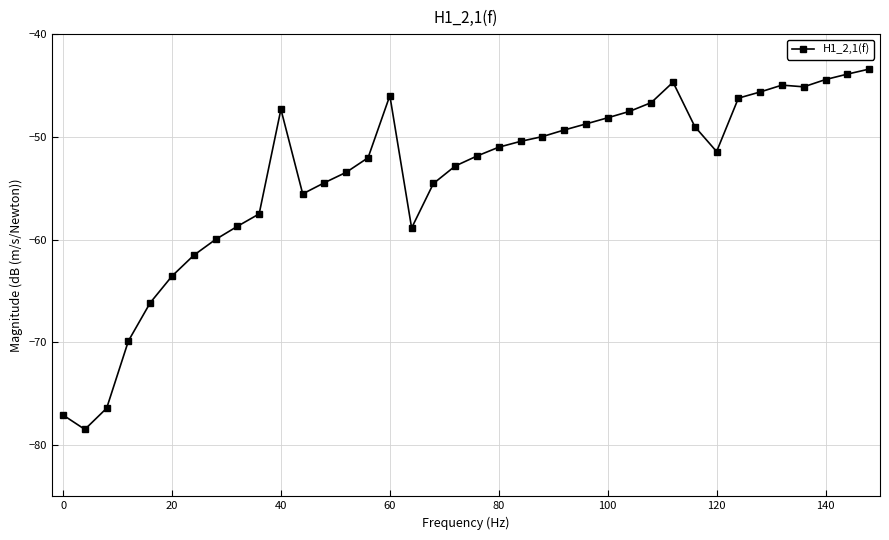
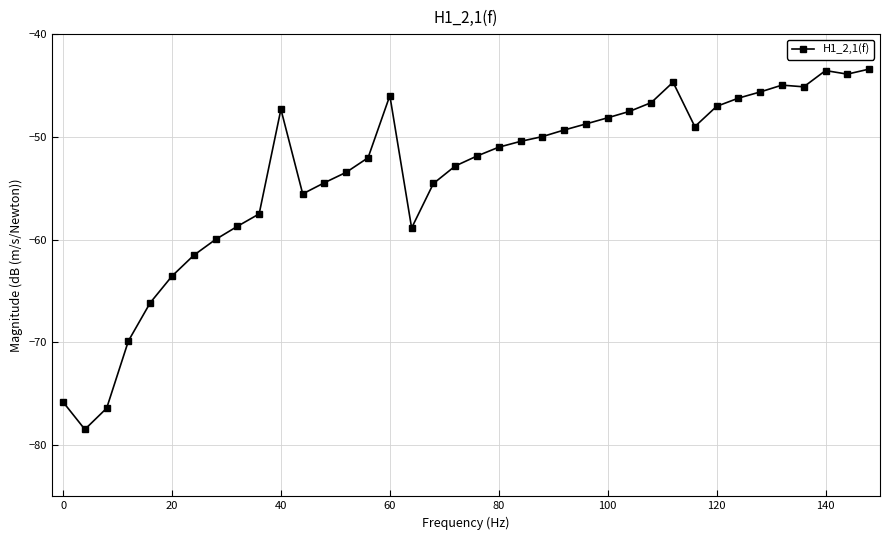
0: -77.1 -> -75.8
120: -51.4 -> -47.0
140: -44.4 -> -43.5
